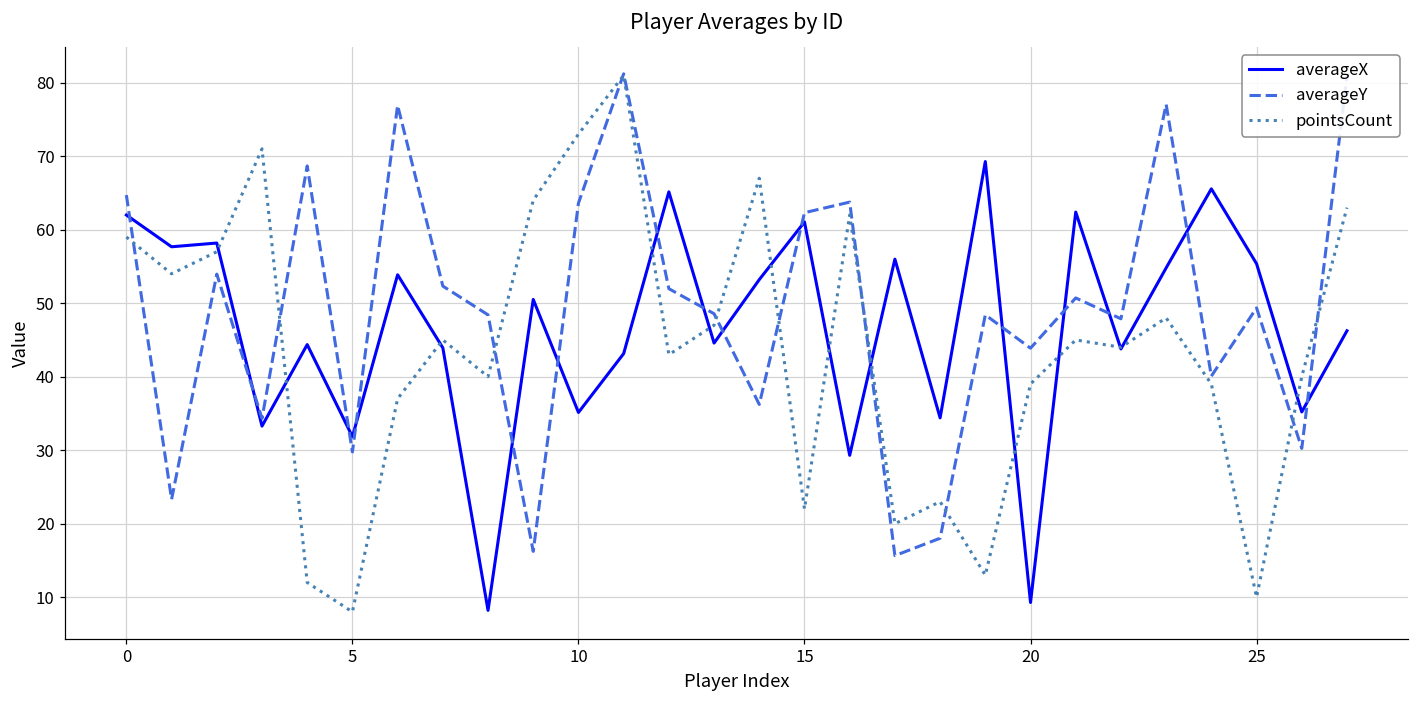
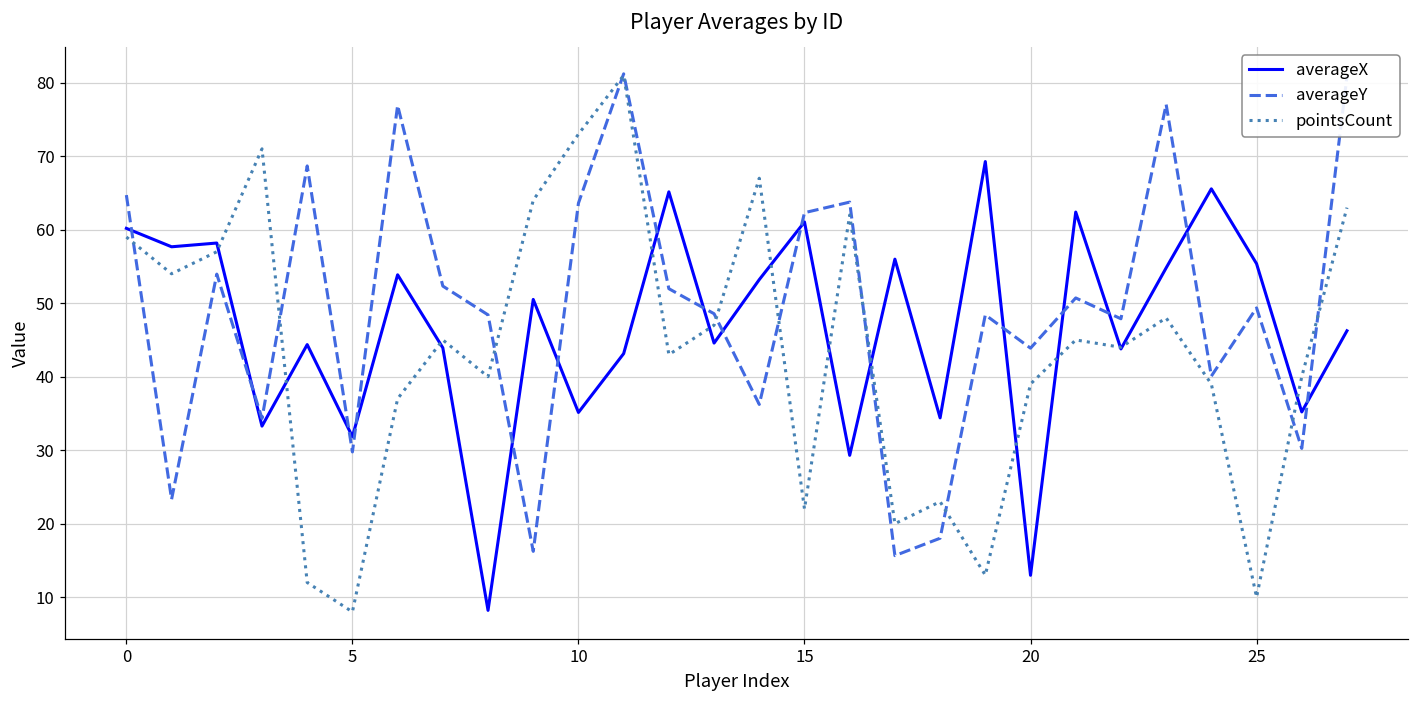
averageX, 0: 62 -> 60
averageX, 20: 9 -> 13
